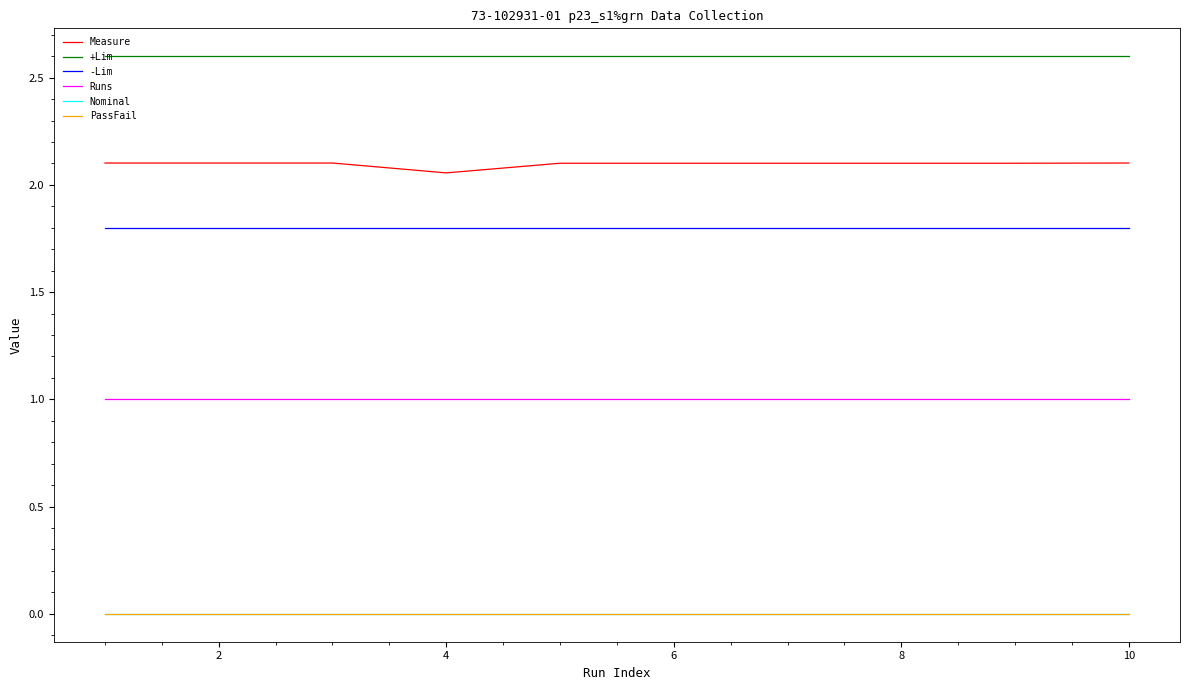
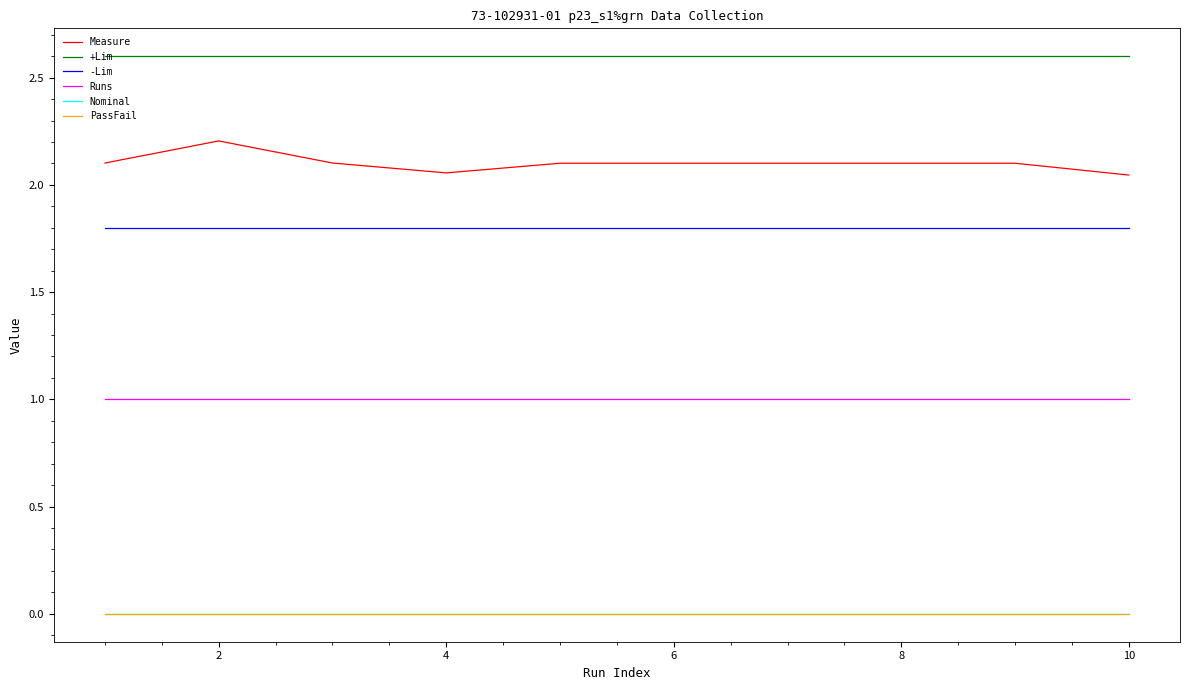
Measure, 2: 2.10 -> 2.21
Measure, 10: 2.10 -> 2.05
